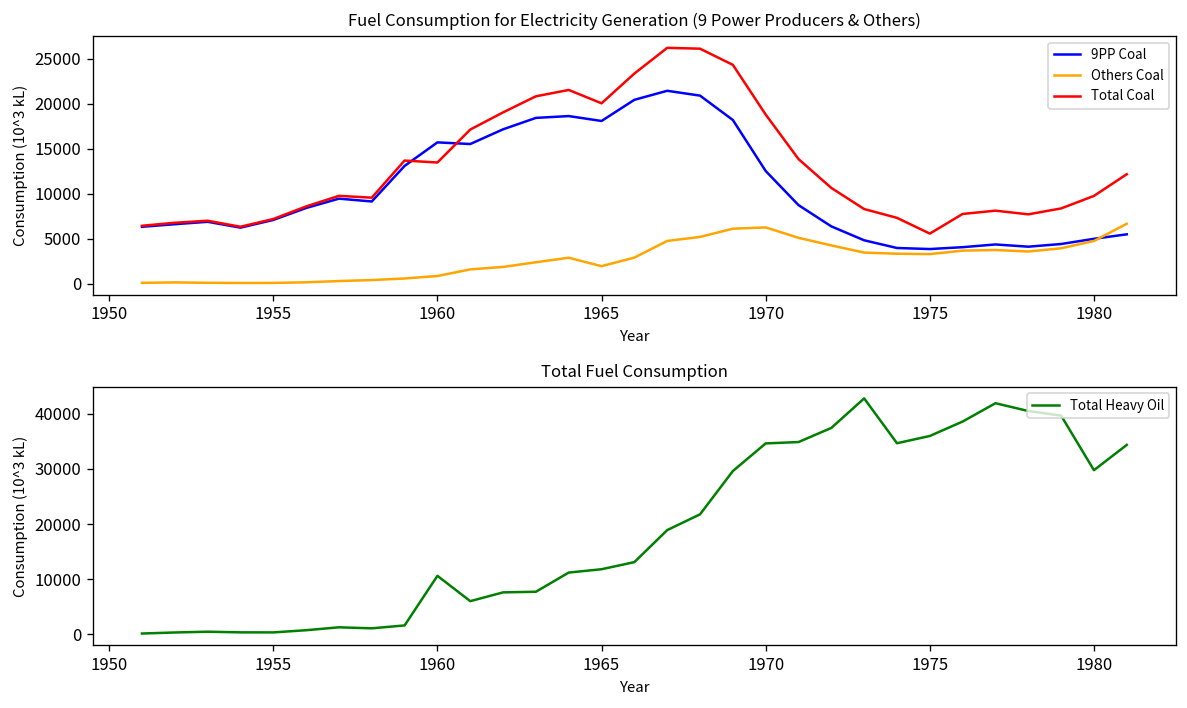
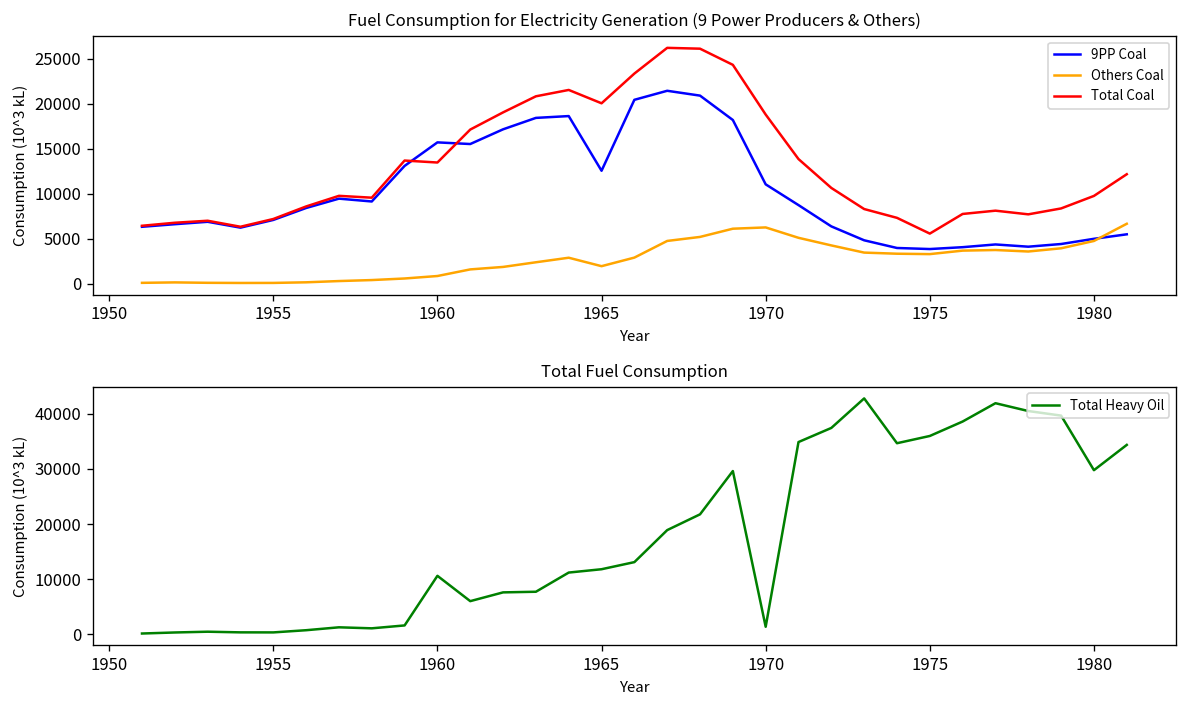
Fuel Consumption for Electricity Generation (9 Power Producers & Others), 9PP Coal, 1965: 18000 -> 13000
Fuel Consumption for Electricity Generation (9 Power Producers & Others), 9PP Coal, 1970: 13000 -> 11000
Total Fuel Consumption, 1970: 35000 -> 1000
